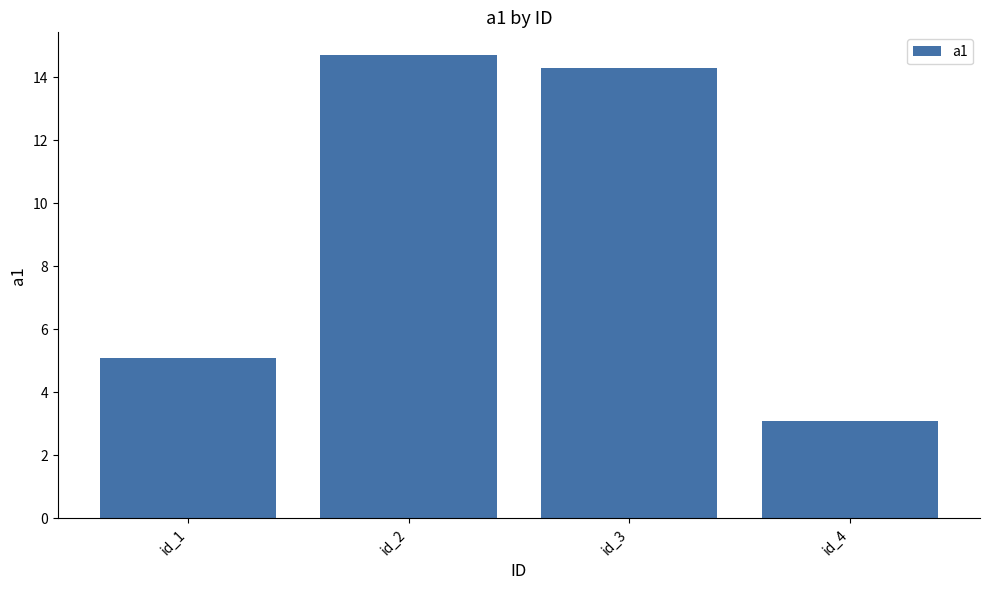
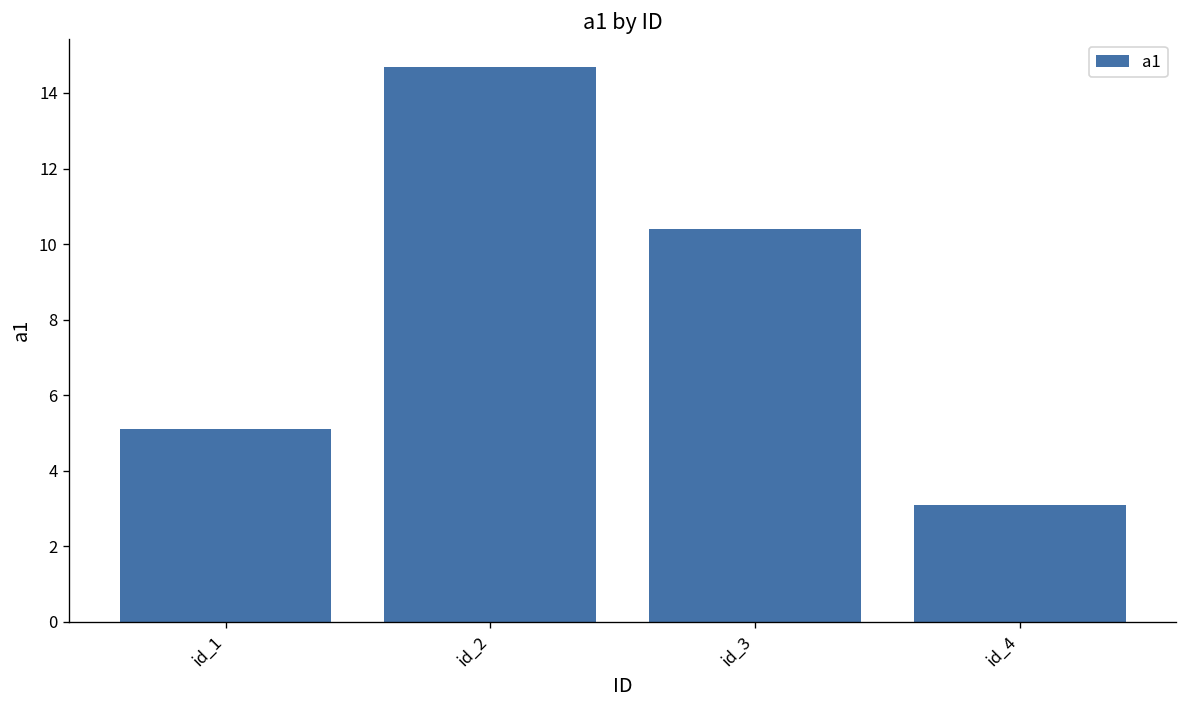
id_3: 14.3 -> 10.4
